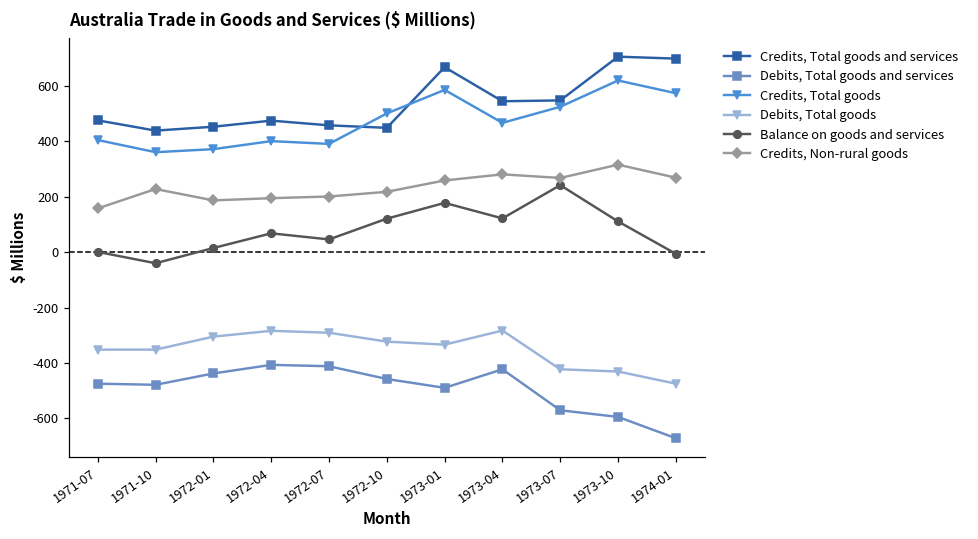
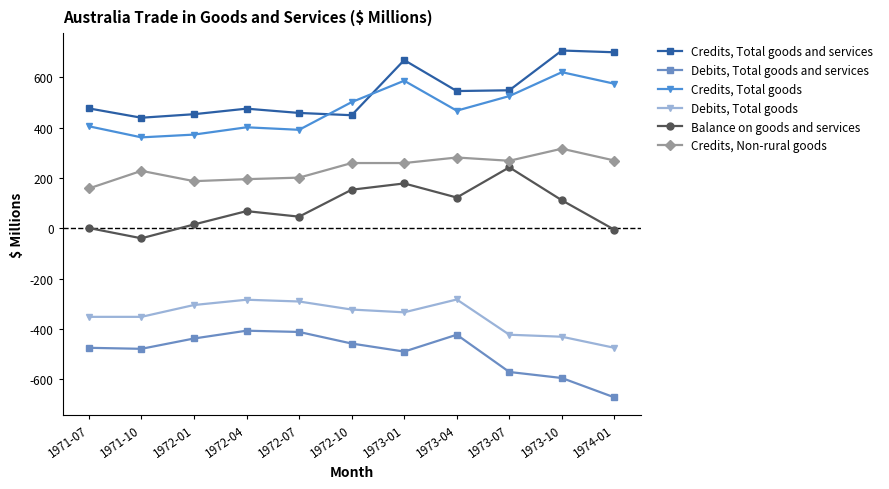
Balance on goods and services, 1972-10: 120 -> 150
Credits, Non-rural goods, 1972-10: 220 -> 260
